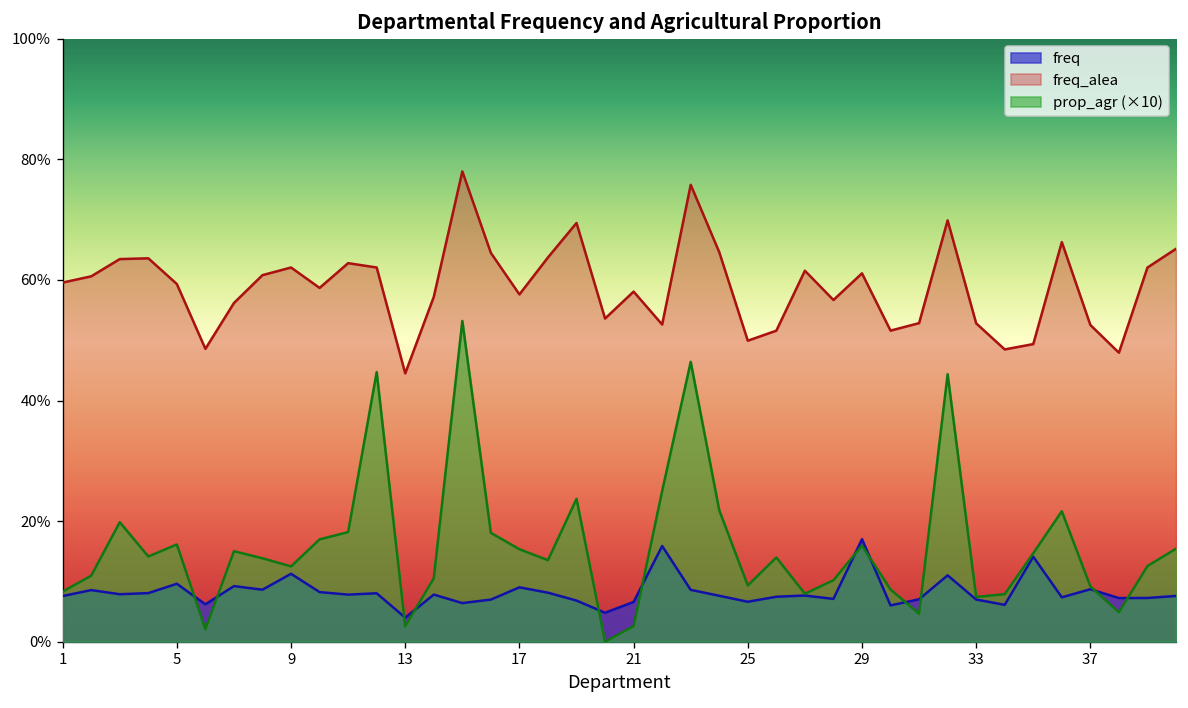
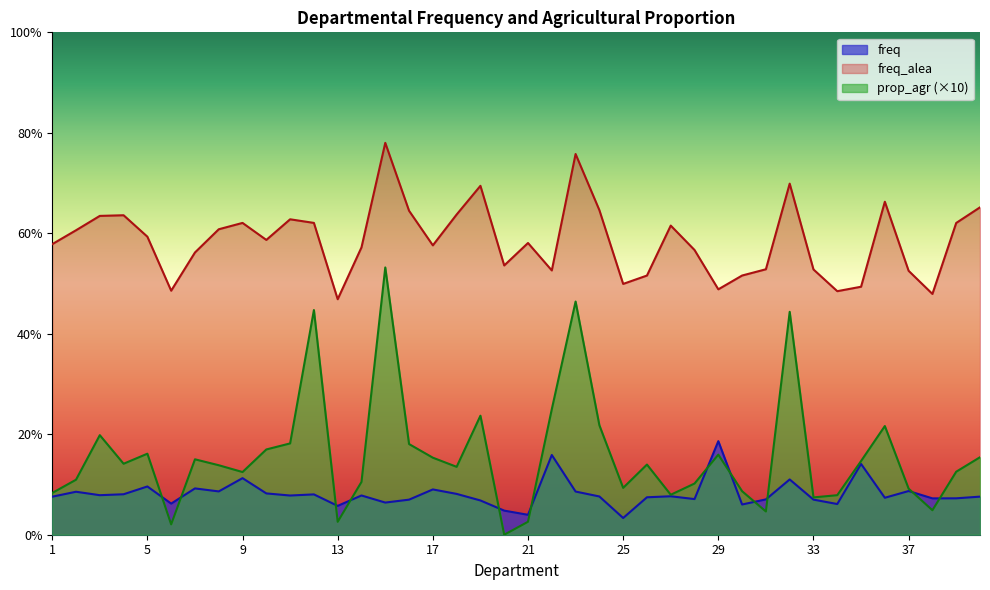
freq_alea, 1: 60% -> 58%
freq, 13: 4% -> 6%
freq_alea, 13: 45% -> 47%
freq, 21: 7% -> 4%
freq, 25: 7% -> 3%
freq, 29: 17% -> 19%
freq_alea, 29: 61% -> 49%
